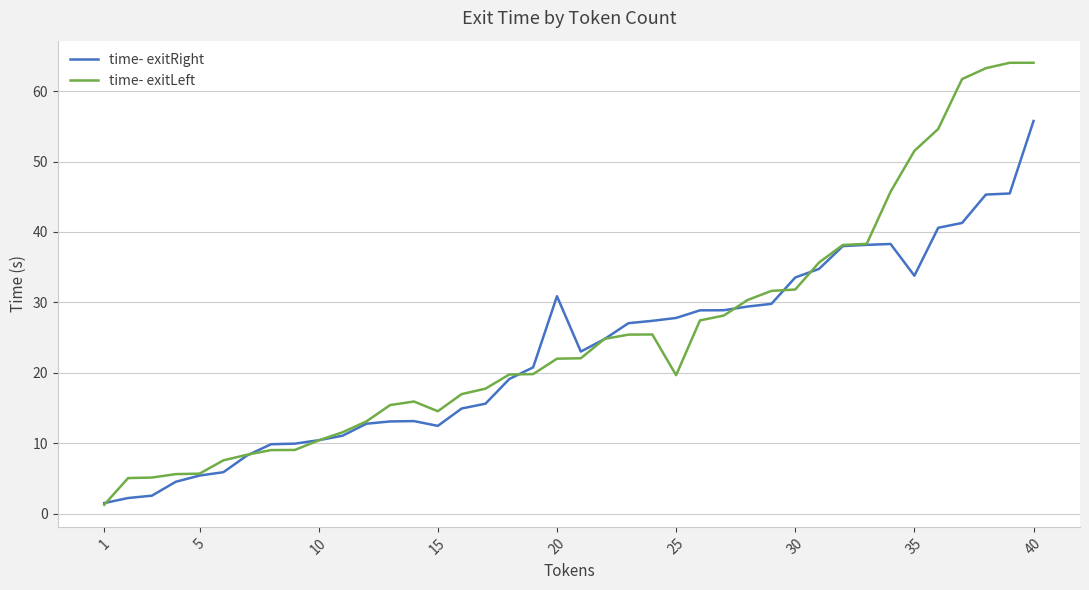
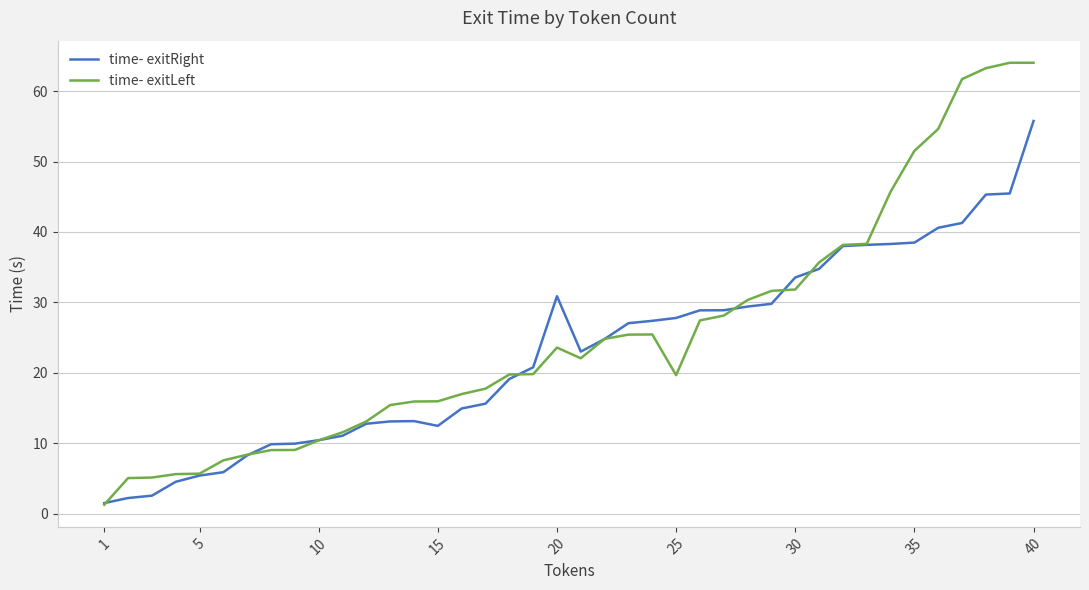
time- exitLeft, 15: 15 -> 16
time- exitLeft, 20: 22 -> 24
time- exitRight, 35: 34 -> 38
